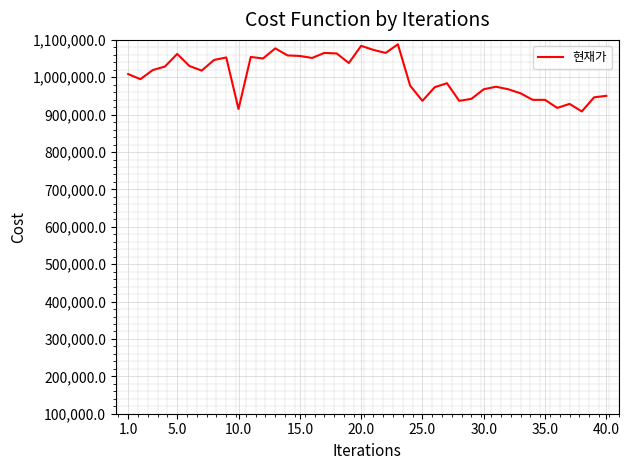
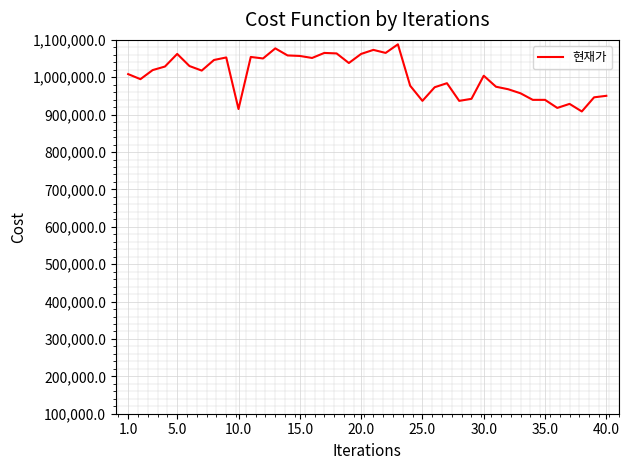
20.0: 1,080,000 -> 1,060,000
30.0: 970,000 -> 1,000,000
